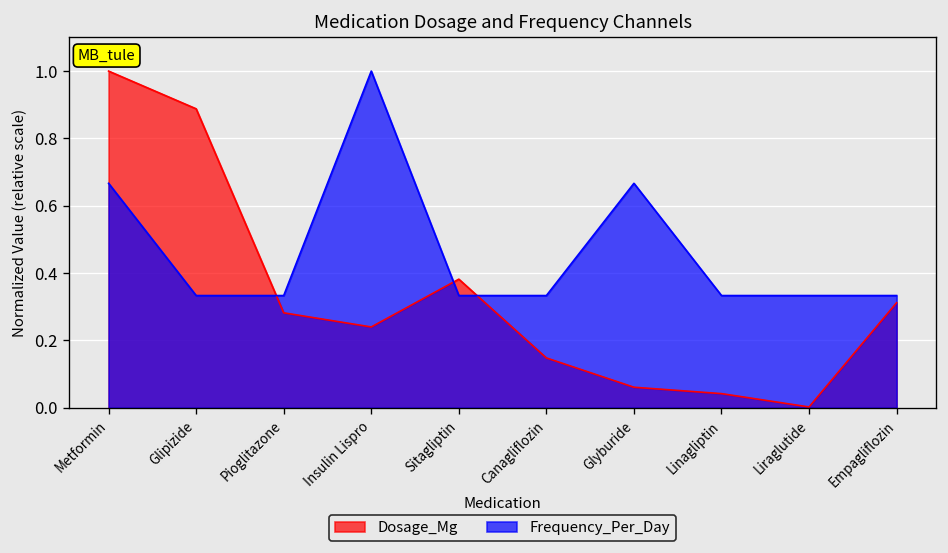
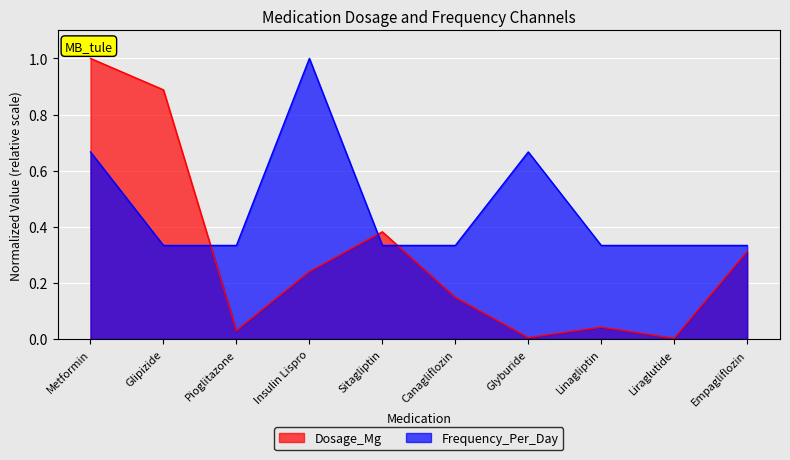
Dosage_Mg, Pioglitazone: 0.28 -> 0.03
Dosage_Mg, Glyburide: 0.06 -> 0.01
